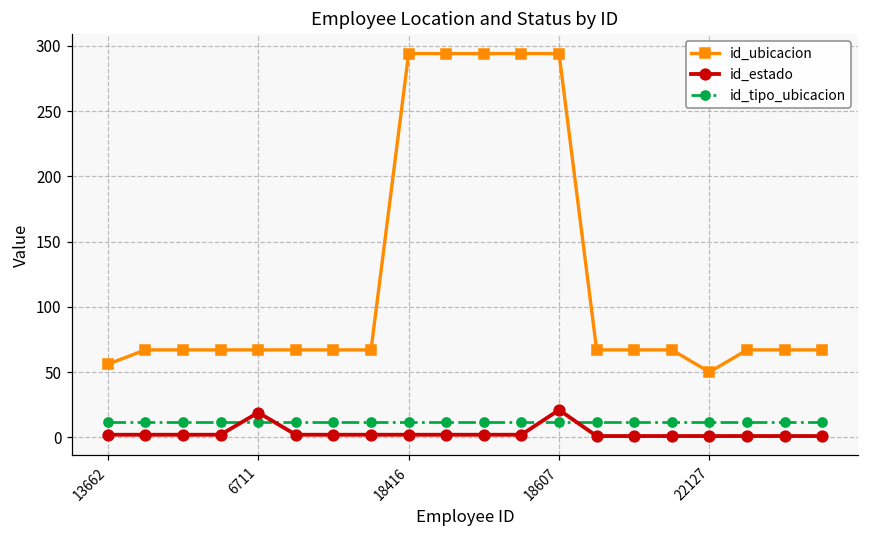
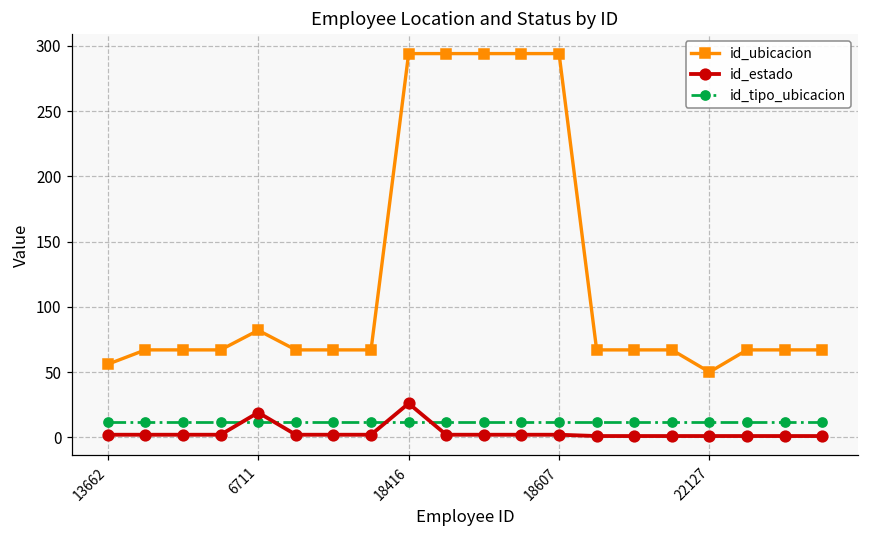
id_ubicacion, 6711: 67 -> 82
id_estado, 18416: 2 -> 26
id_estado, 18607: 21 -> 2
